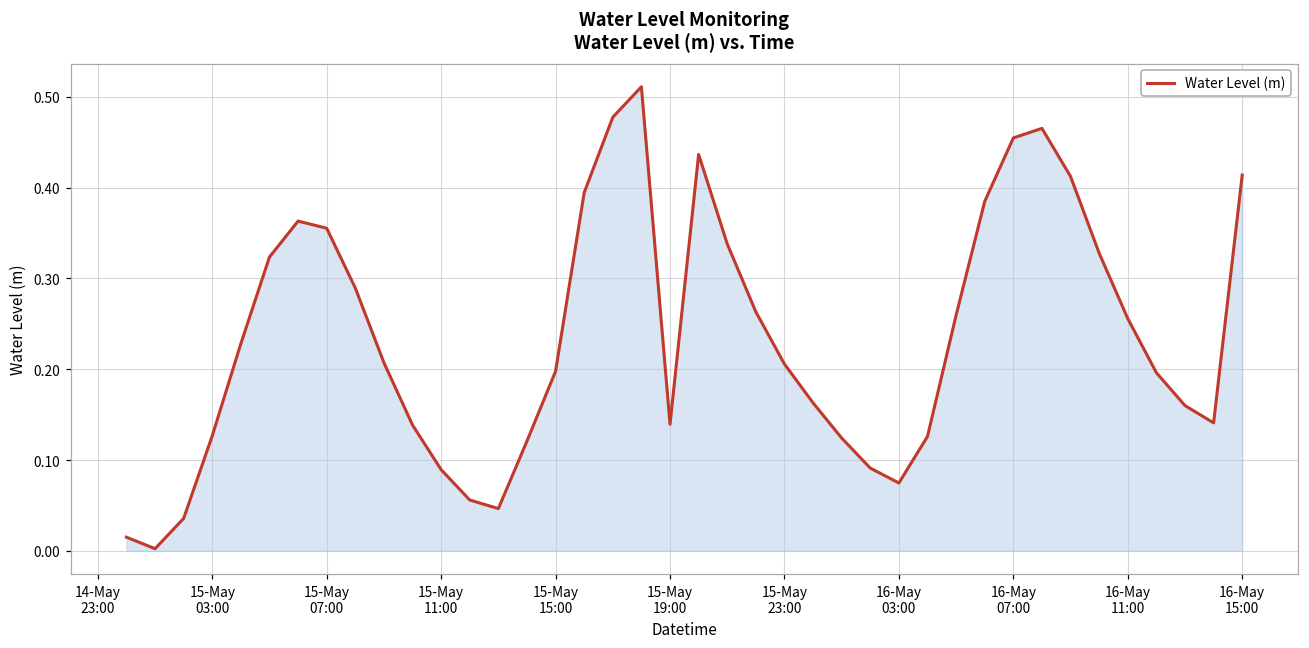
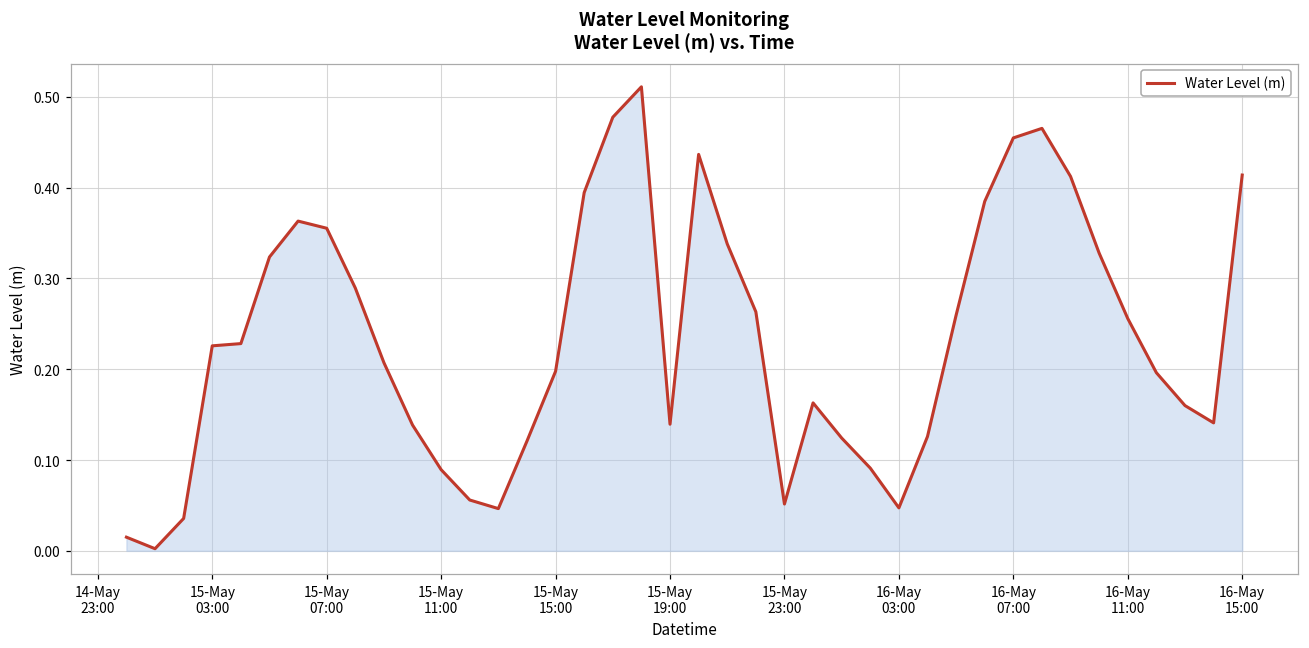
15-May 03:00: 0.13 -> 0.23
15-May 23:00: 0.21 -> 0.05
16-May 03:00: 0.07 -> 0.05
